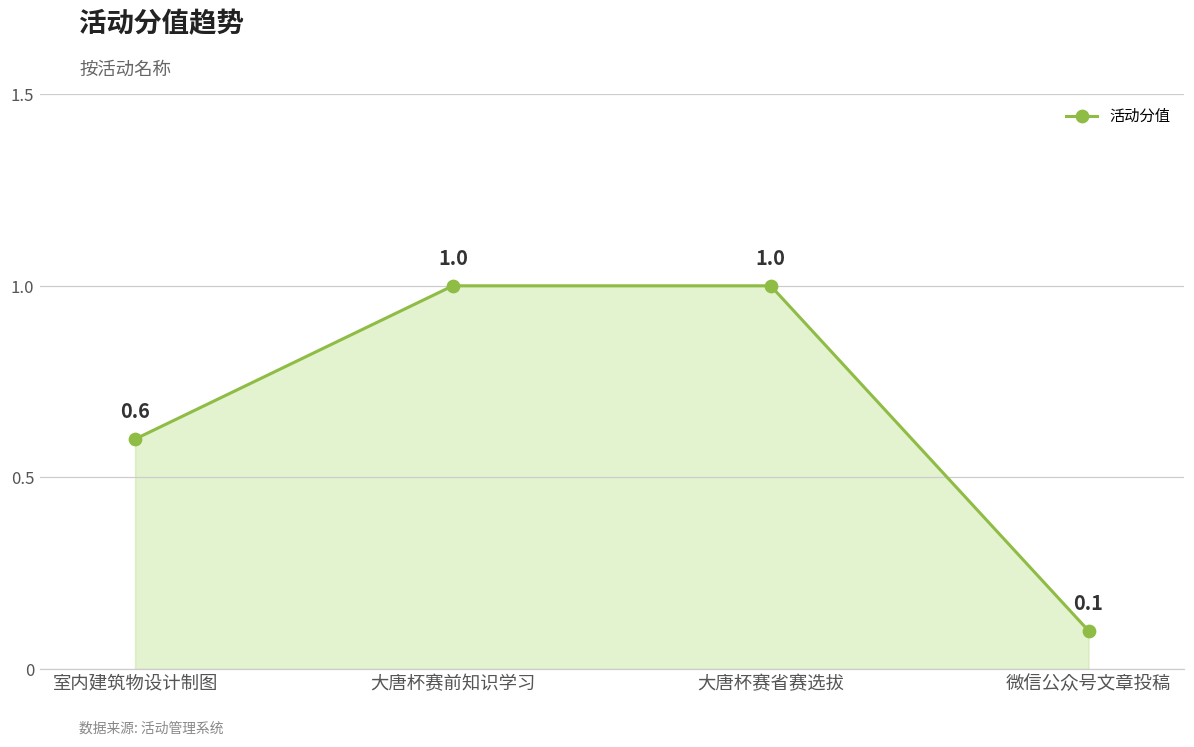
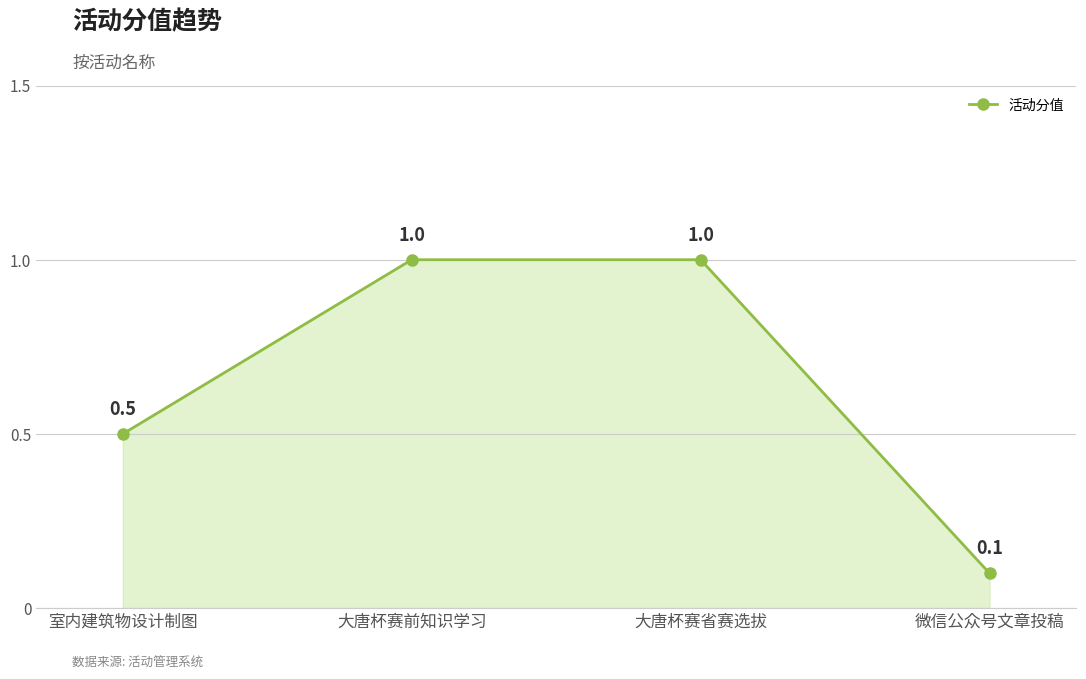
室内建筑物设计制图: 0.6 -> 0.5
